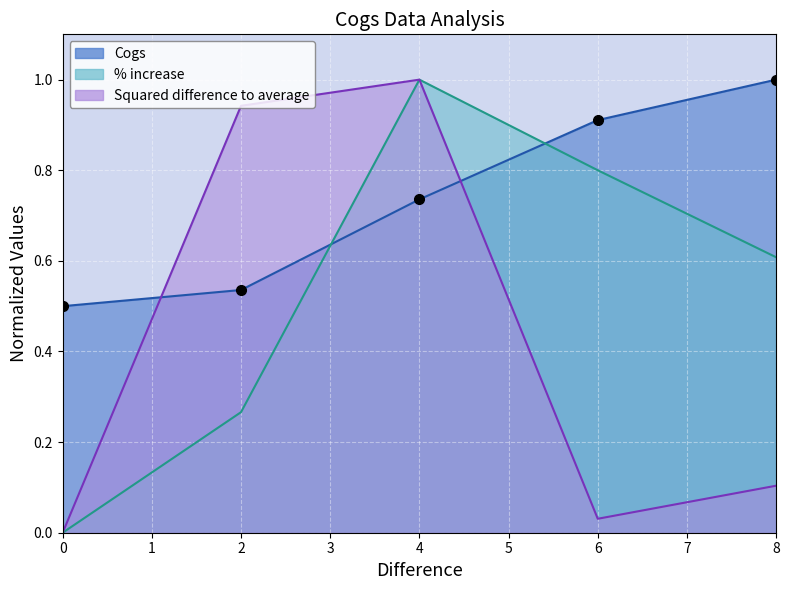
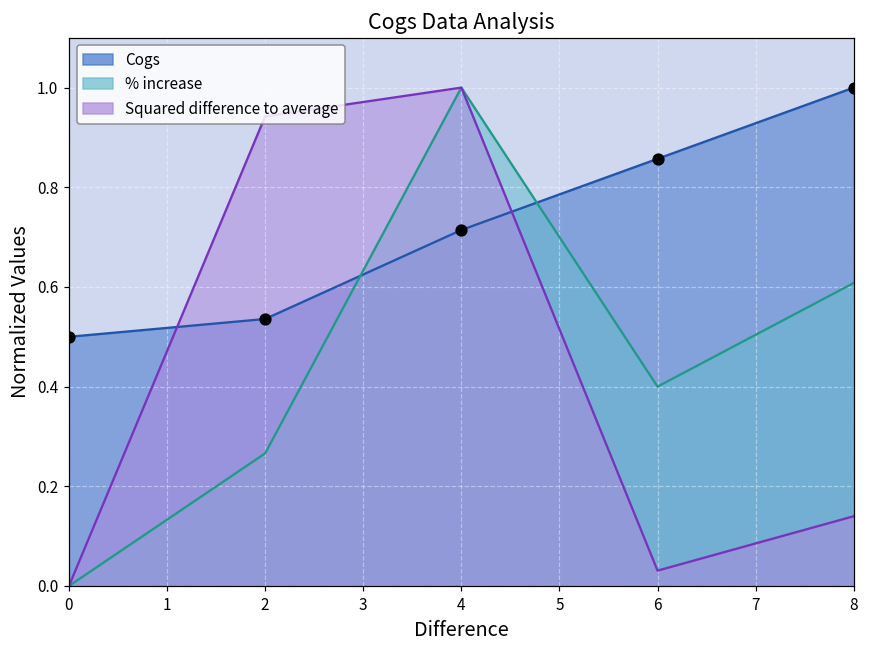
Cogs, 4: 0.74 -> 0.71
Cogs, 6: 0.91 -> 0.86
% increase, 6: 0.80 -> 0.40
Squared difference to average, 8: 0.10 -> 0.14
